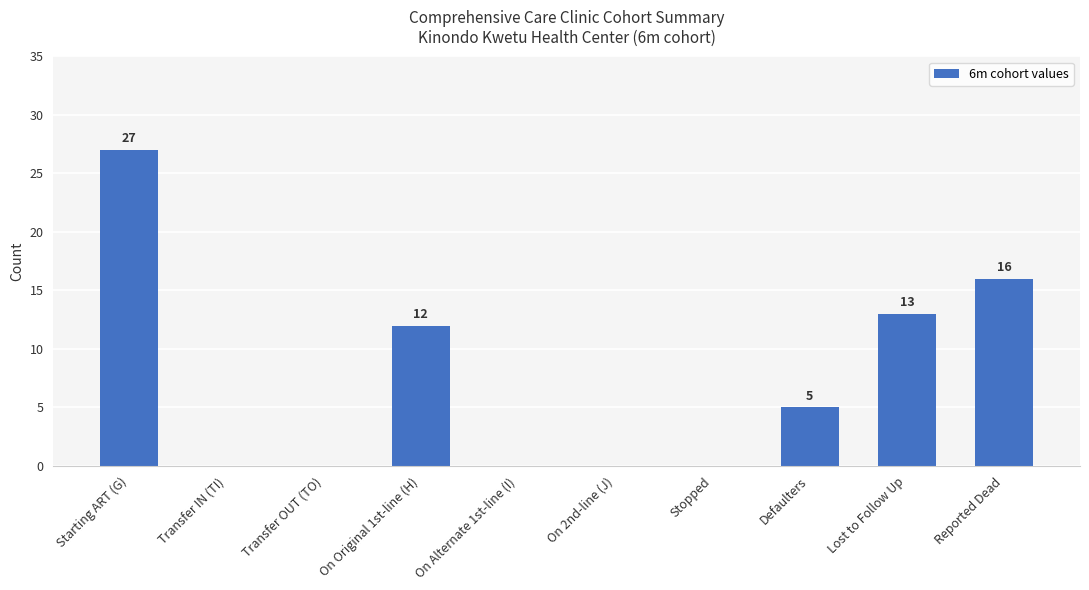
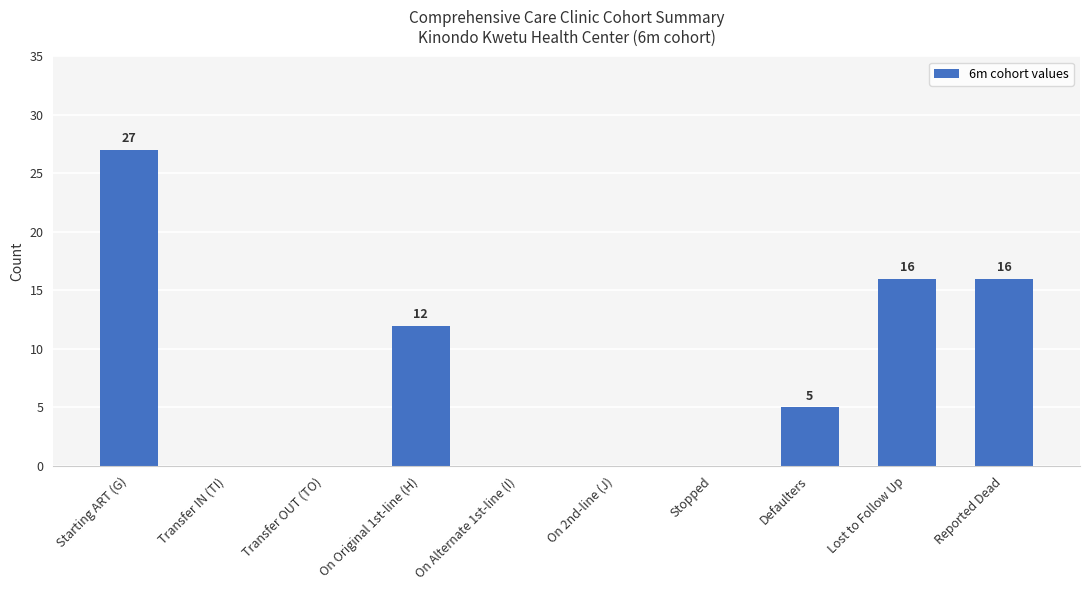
Lost to Follow Up: 13 -> 16
